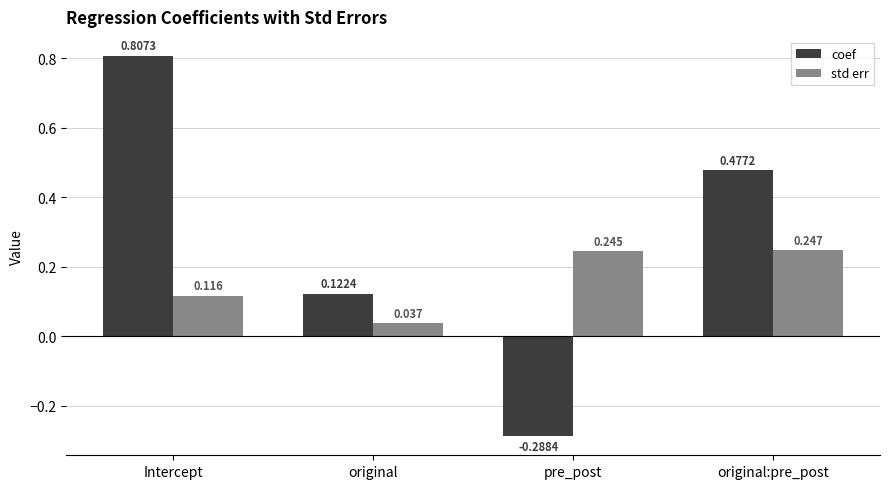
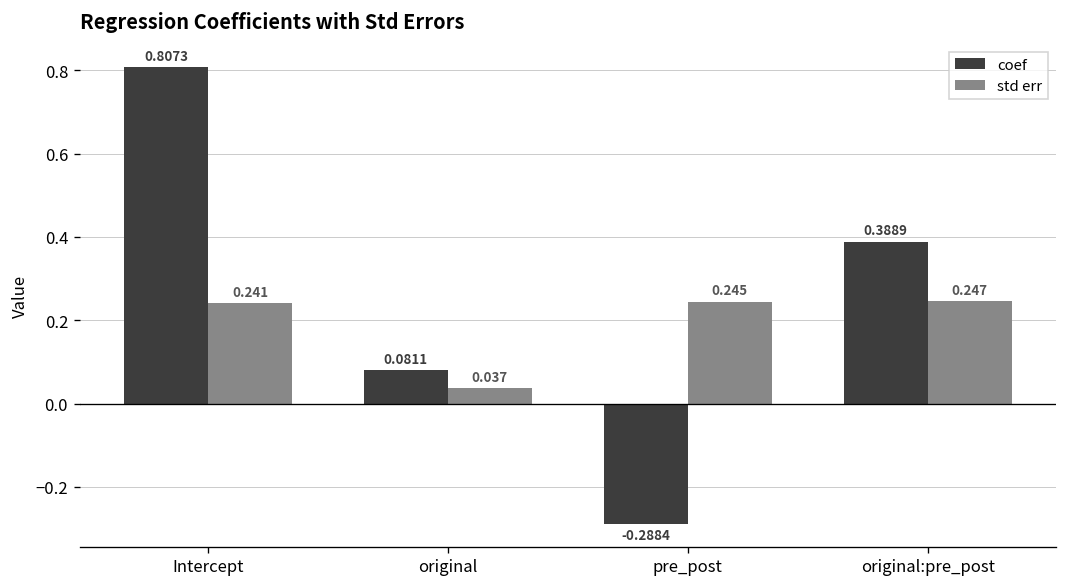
std err, Intercept: 0.116 -> 0.241
coef, original: 0.1224 -> 0.0811
coef, original:pre_post: 0.4772 -> 0.3889
